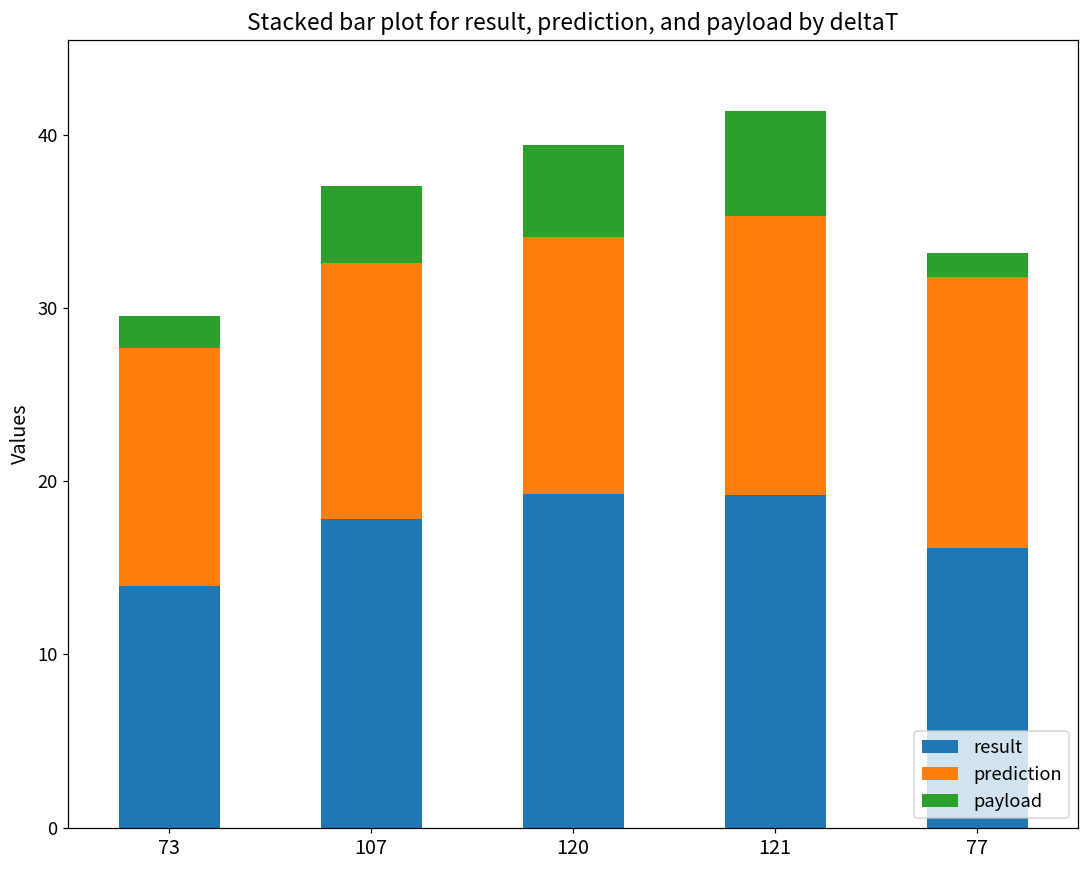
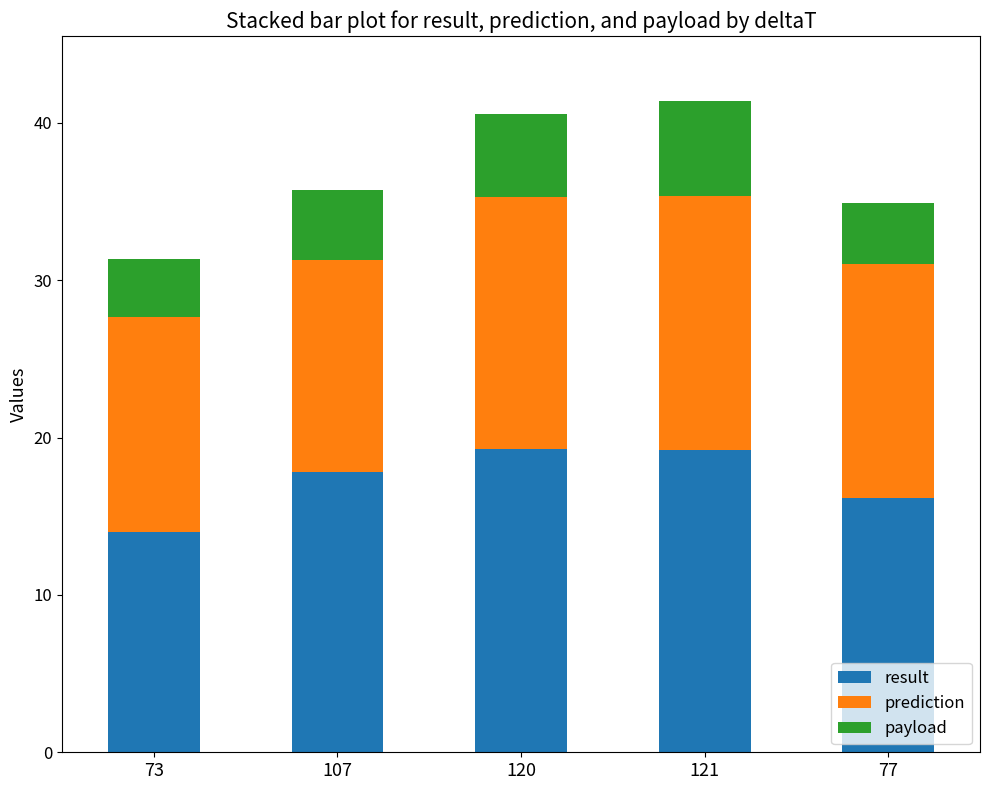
payload, 73: 1.9 -> 3.6
prediction, 107: 14.8 -> 13.5
prediction, 120: 14.9 -> 16.0
prediction, 77: 15.6 -> 14.9
payload, 77: 1.4 -> 3.9
